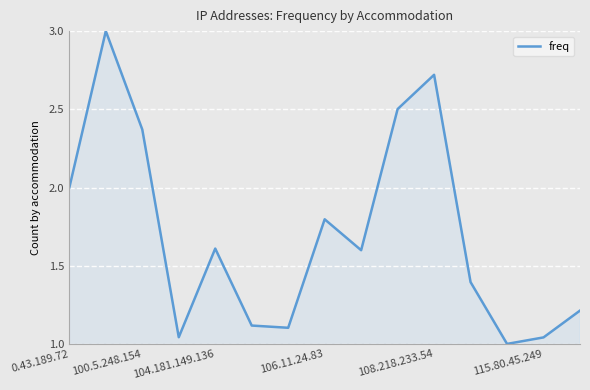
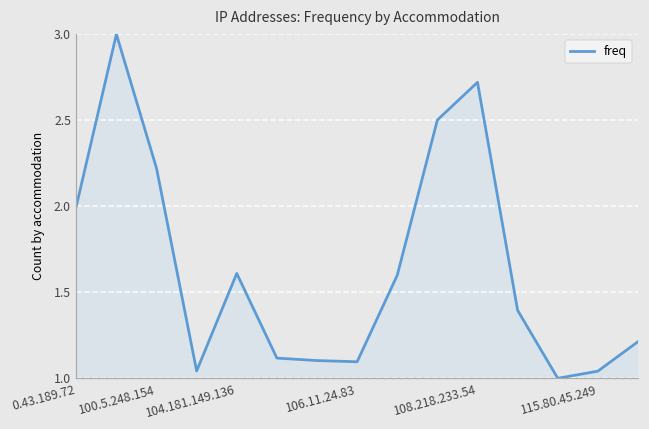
100.5.248.154: 2.37 -> 2.22
106.11.24.83: 1.80 -> 1.10
